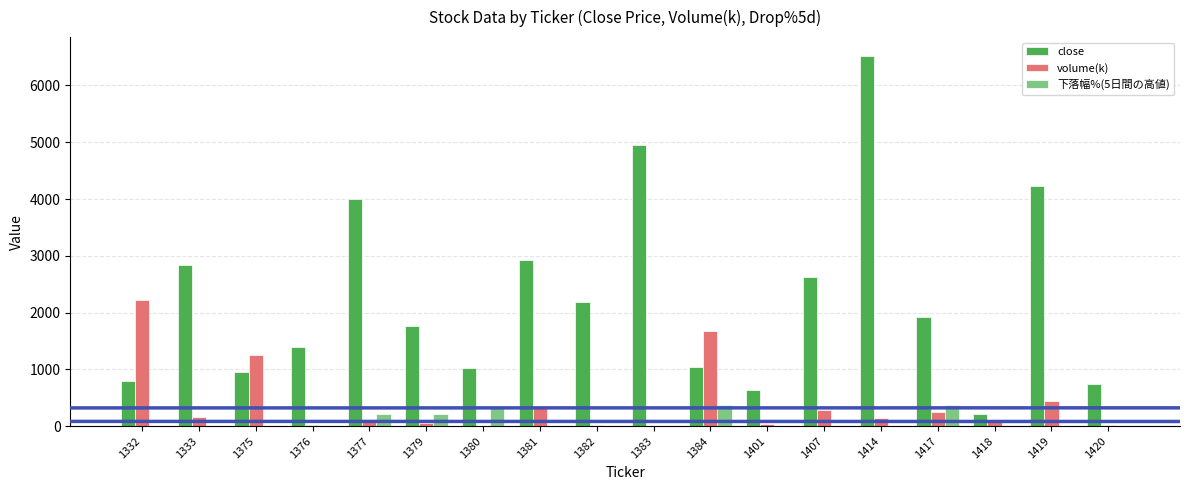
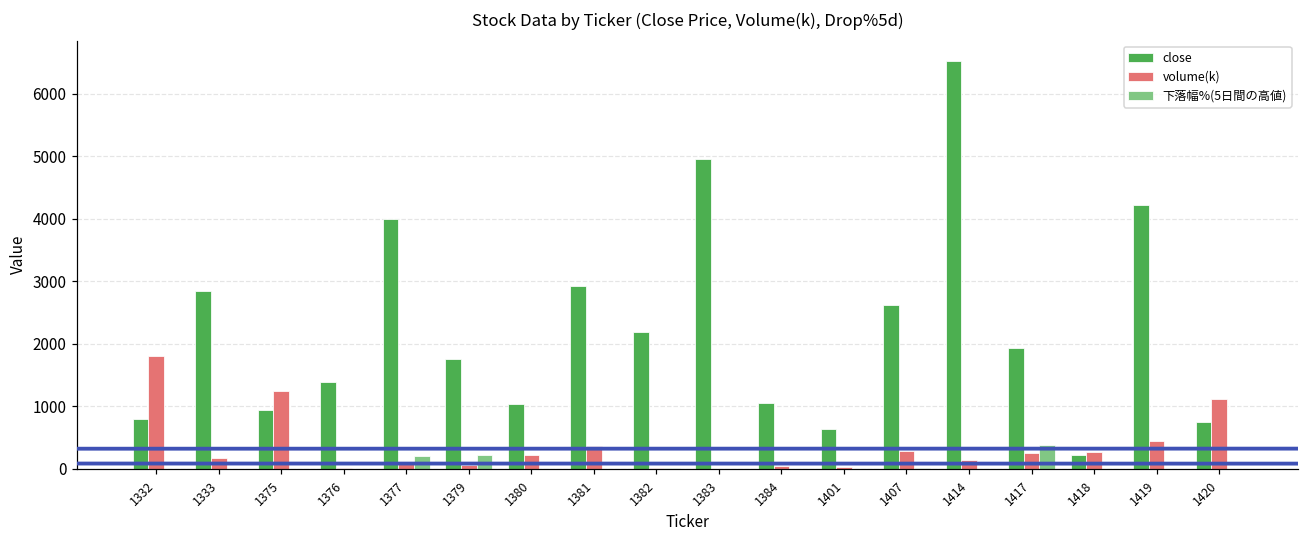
volume(k), 1332: 2200 -> 1800
volume(k), 1380: 0 -> 200
下落幅%(5日間の高値), 1380: 300 -> 0
volume(k), 1384: 1700 -> 0
下落幅%(5日間の高値), 1384: 400 -> 0
volume(k), 1418: 100 -> 300
volume(k), 1420: 0 -> 1100
